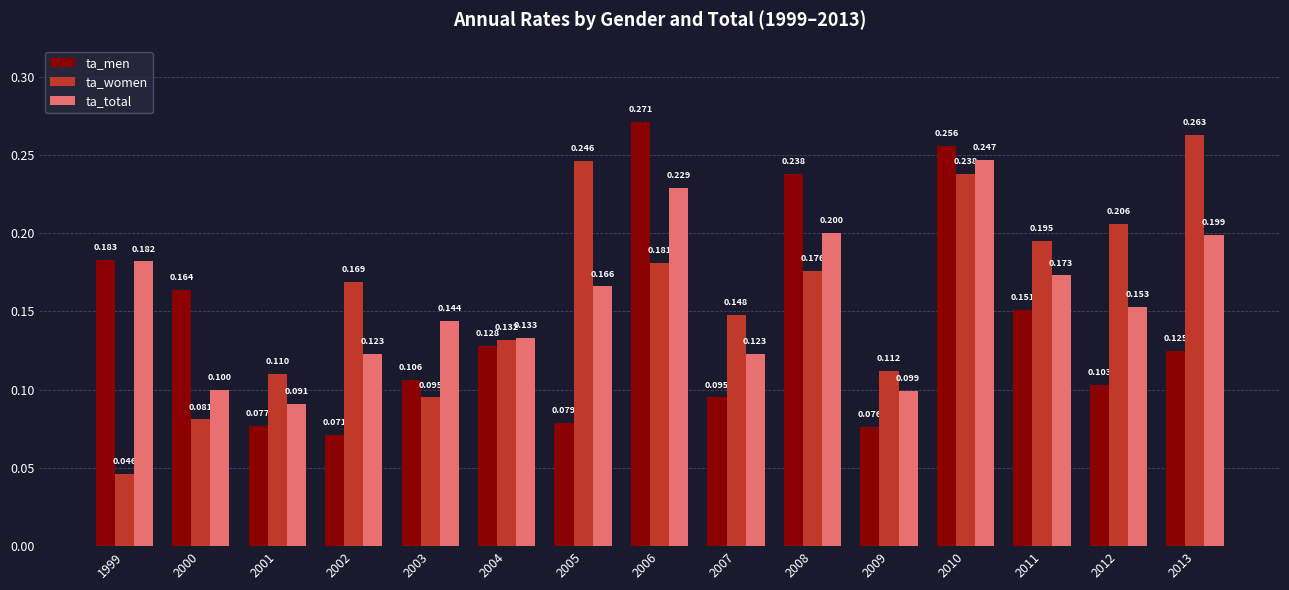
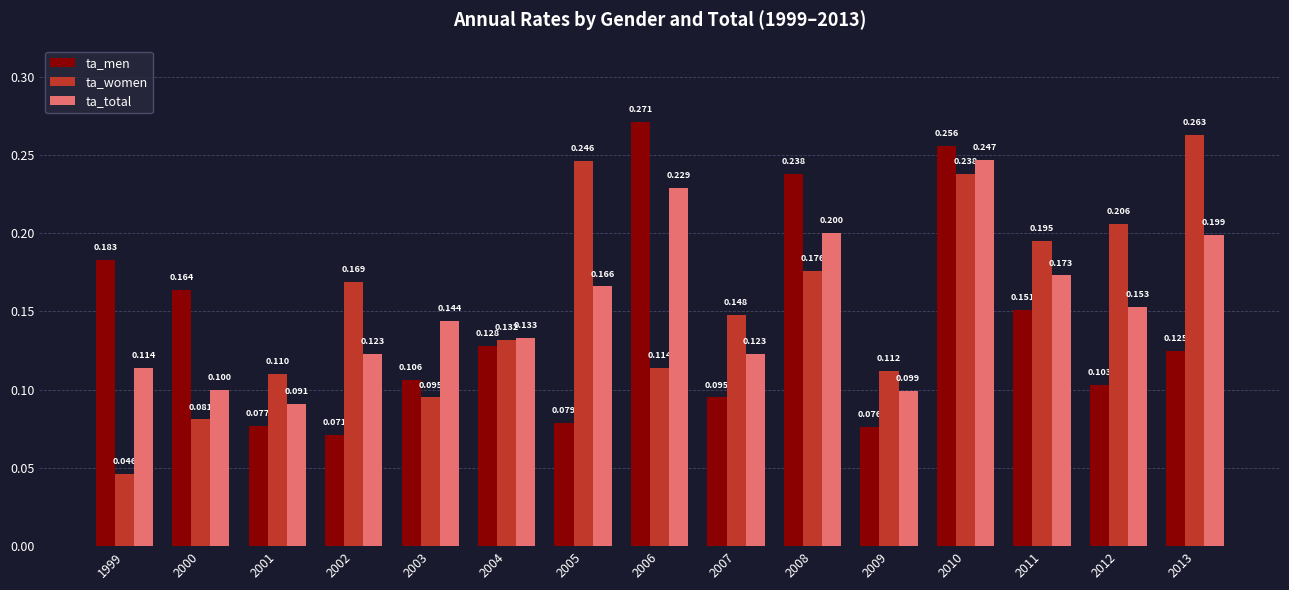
ta_total, 1999: 0.182 -> 0.114
ta_women, 2006: 0.181 -> 0.114
